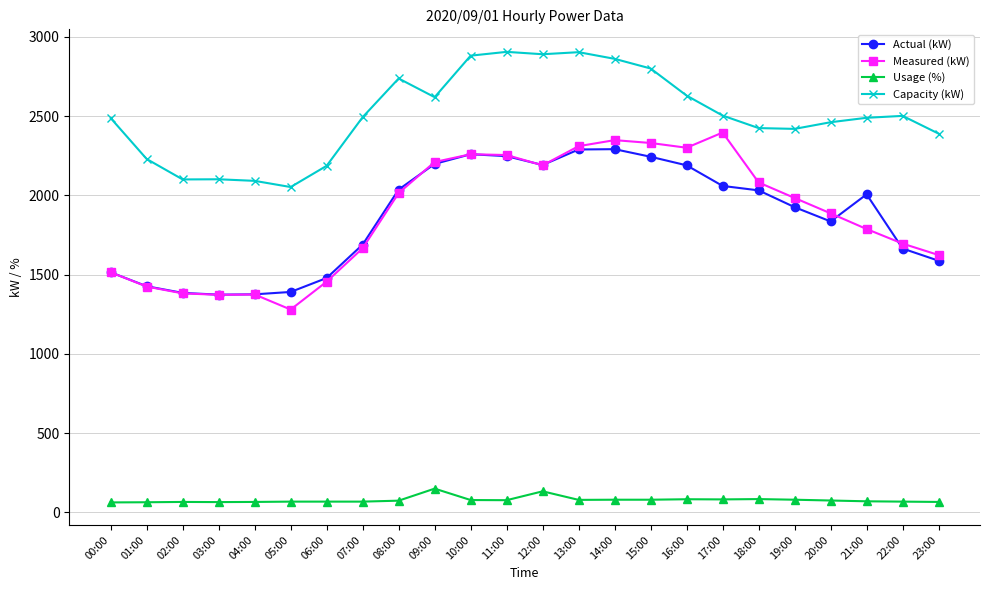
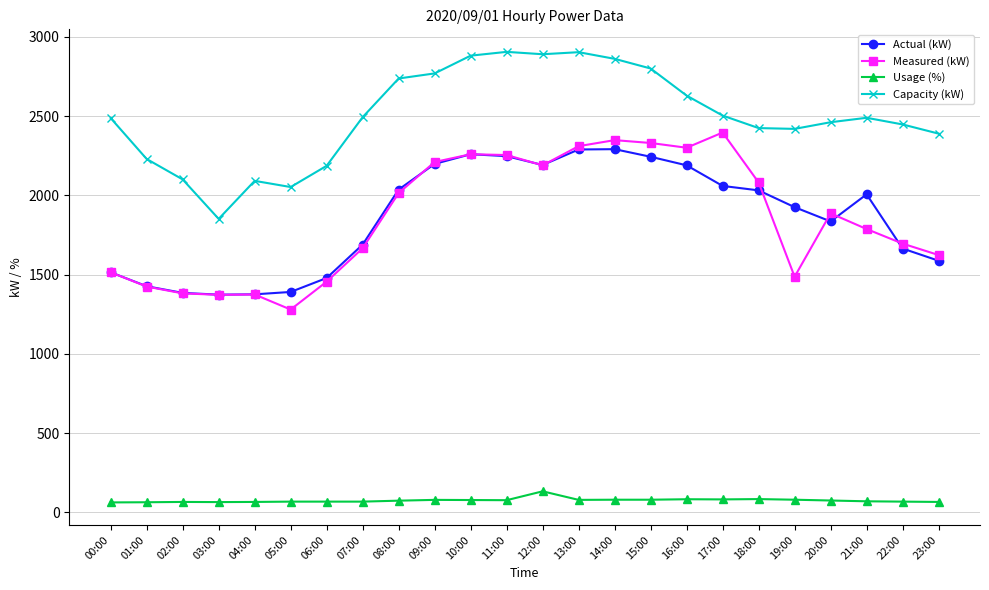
Capacity (kW), 03:00: 2100 -> 1850
Usage (%), 09:00: 150 -> 80
Capacity (kW), 09:00: 2620 -> 2770
Measured (kW), 19:00: 1980 -> 1490
Capacity (kW), 22:00: 2500 -> 2450
